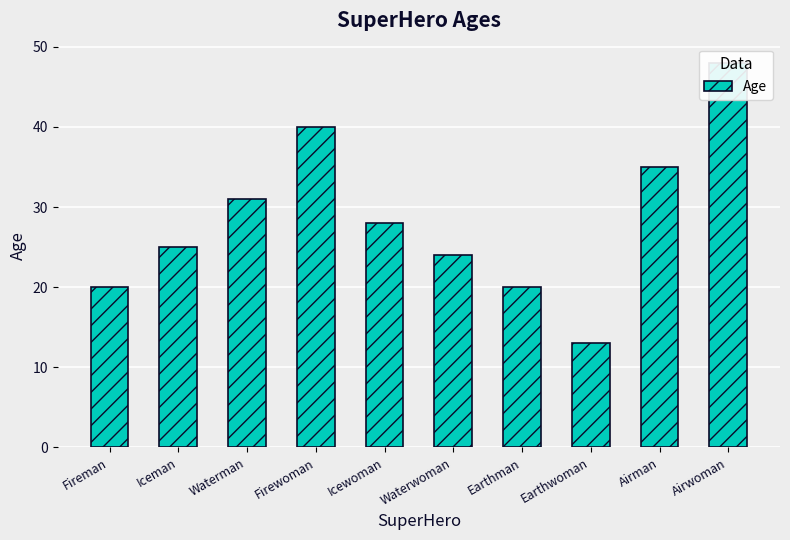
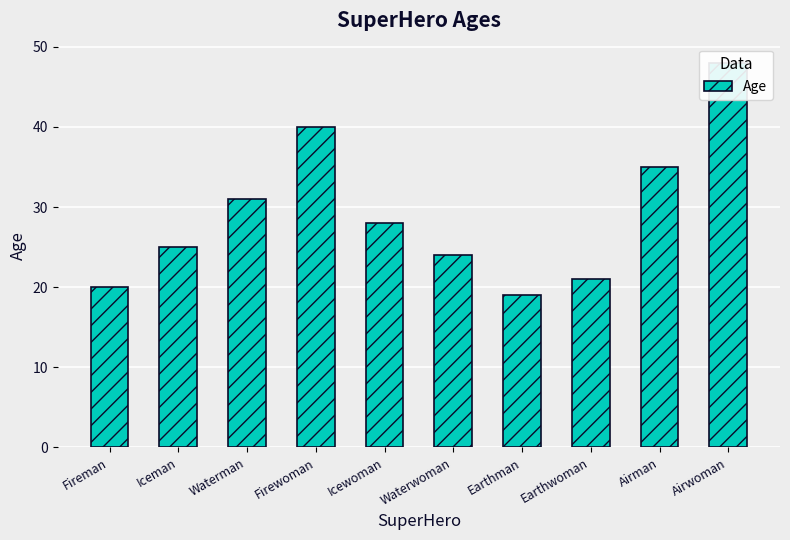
Earthman: 20 -> 19
Earthwoman: 13 -> 21
